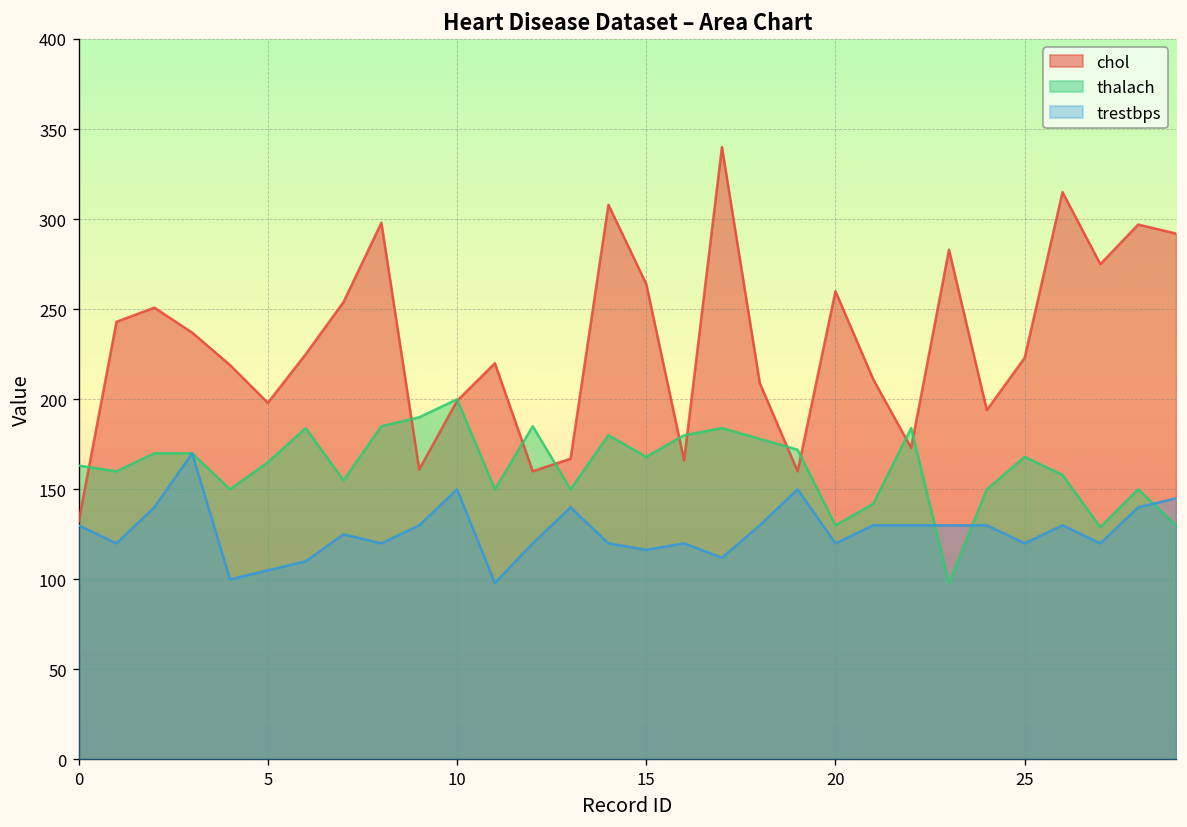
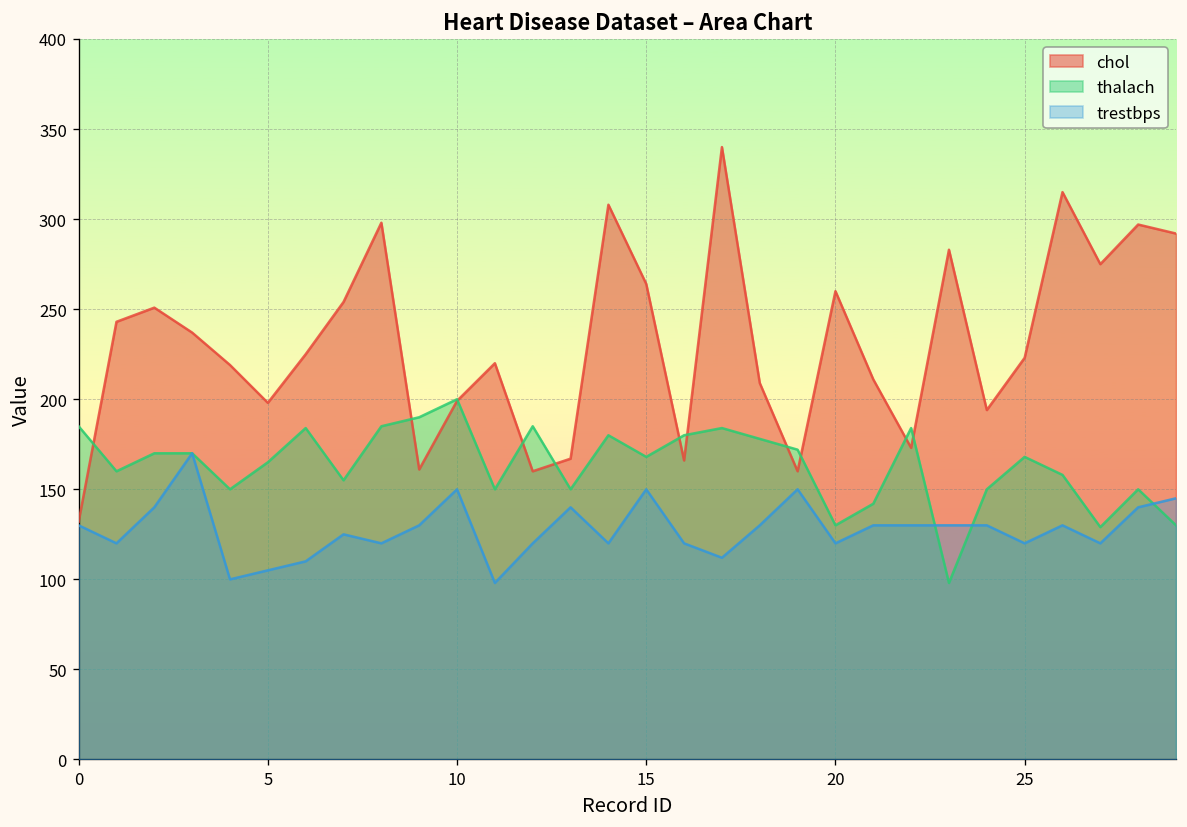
thalach, 0: 163 -> 185
trestbps, 15: 116 -> 150
